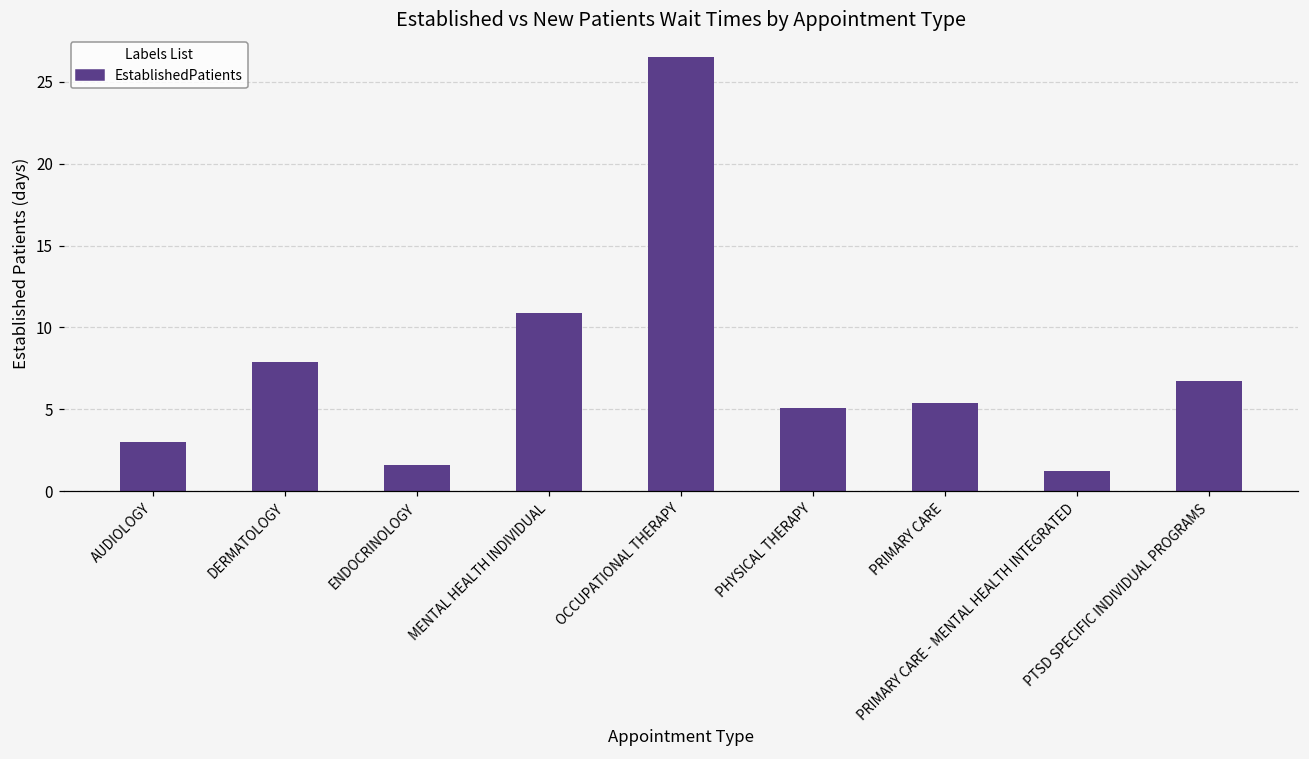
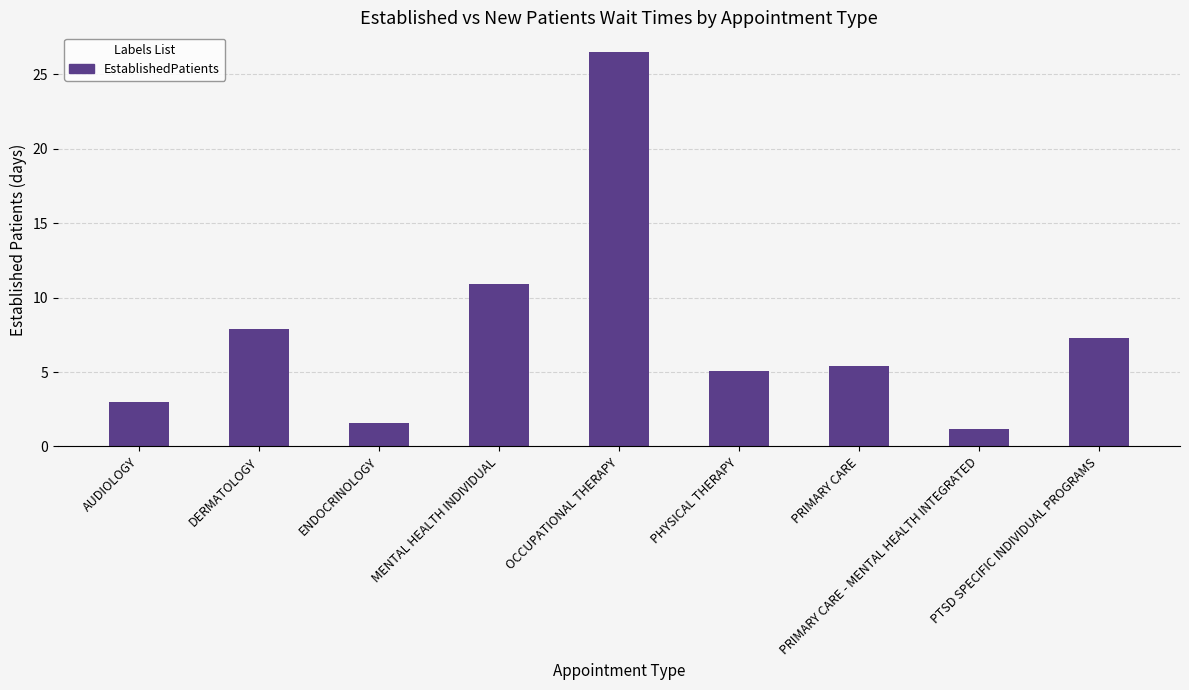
PTSD SPECIFIC INDIVIDUAL PROGRAMS: 6.7 -> 7.3
